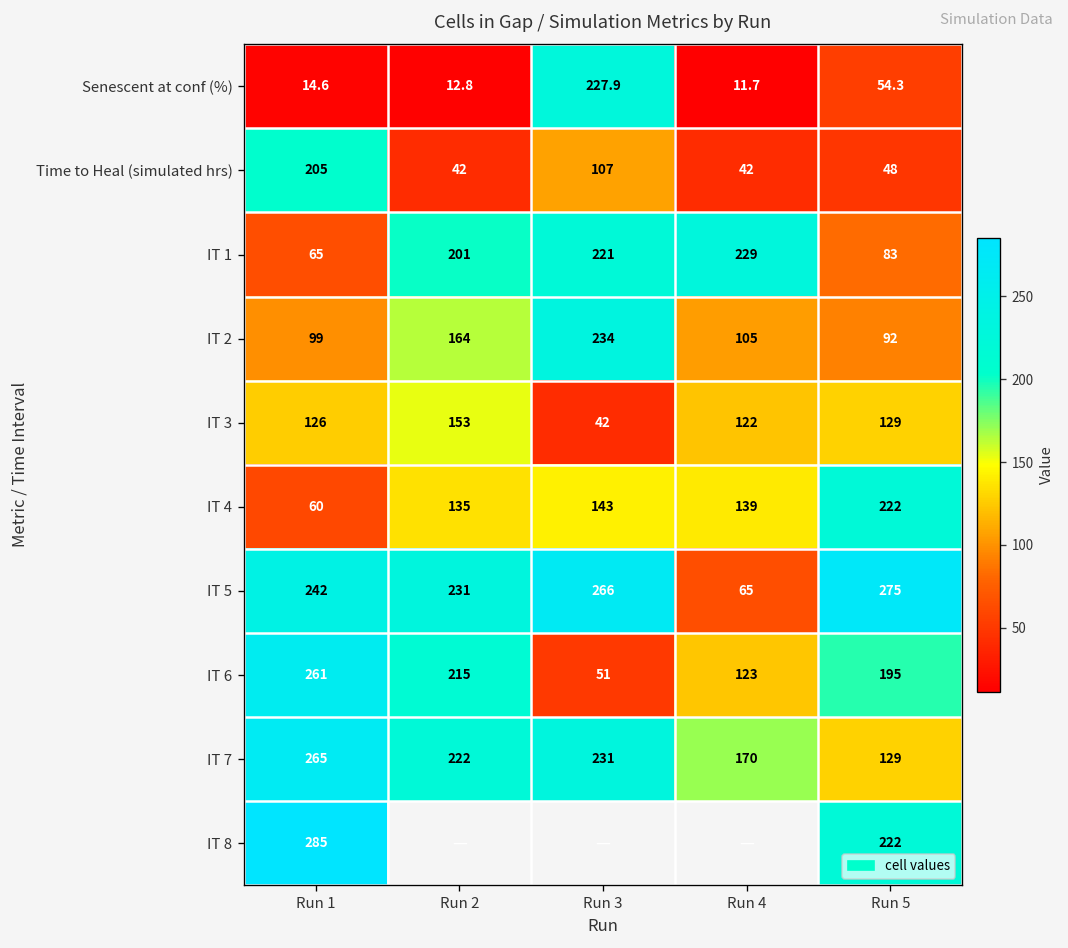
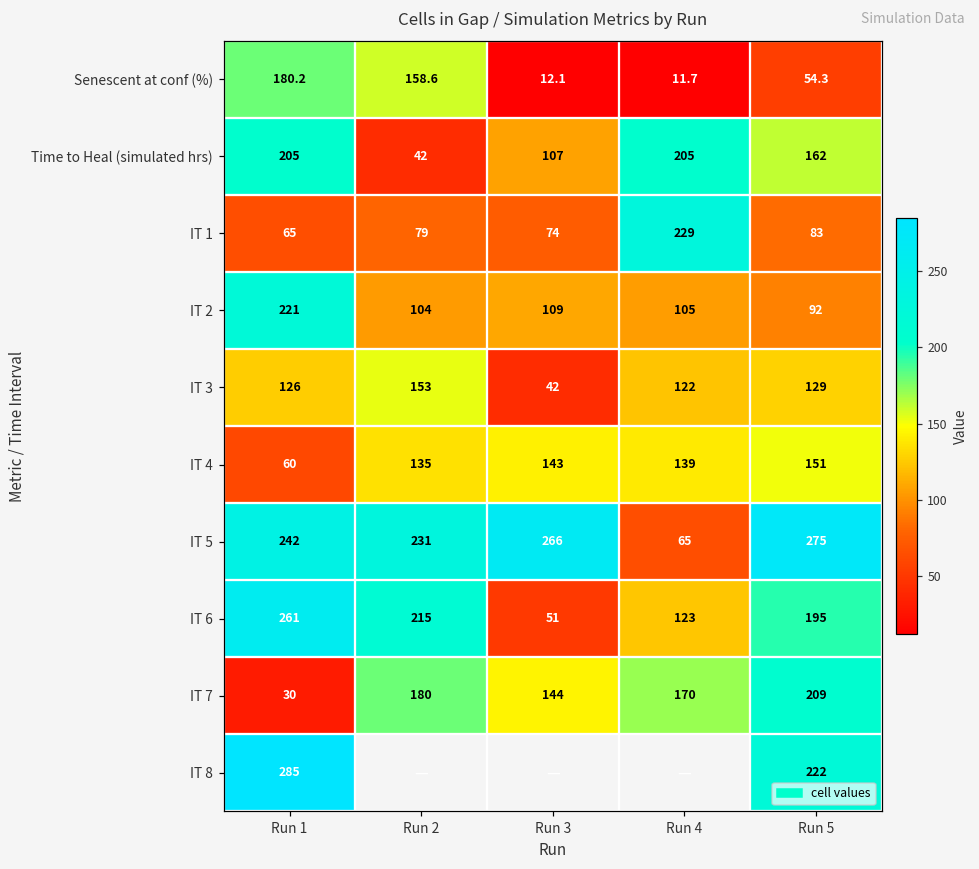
Senescent at conf (%), Run 1: 14.6 -> 180.2
Senescent at conf (%), Run 2: 12.8 -> 158.6
Senescent at conf (%), Run 3: 227.9 -> 12.1
Time to Heal (simulated hrs), Run 4: 42 -> 205
Time to Heal (simulated hrs), Run 5: 48 -> 162
IT 1, Run 2: 201 -> 79
IT 1, Run 3: 221 -> 74
IT 2, Run 1: 99 -> 221
IT 2, Run 2: 164 -> 104
IT 2, Run 3: 234 -> 109
IT 4, Run 5: 222 -> 151
IT 7, Run 1: 265 -> 30
IT 7, Run 2: 222 -> 180
IT 7, Run 3: 231 -> 144
IT 7, Run 5: 129 -> 209
